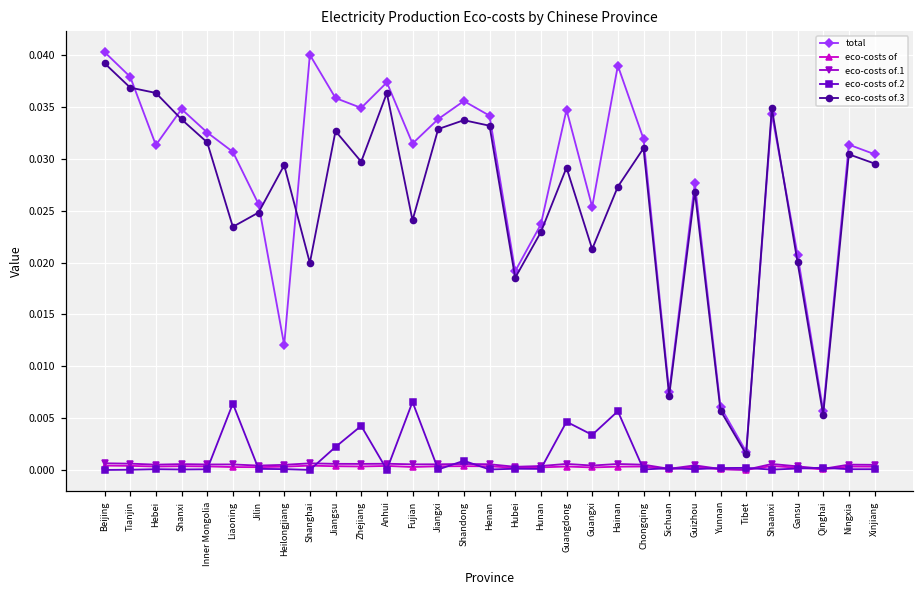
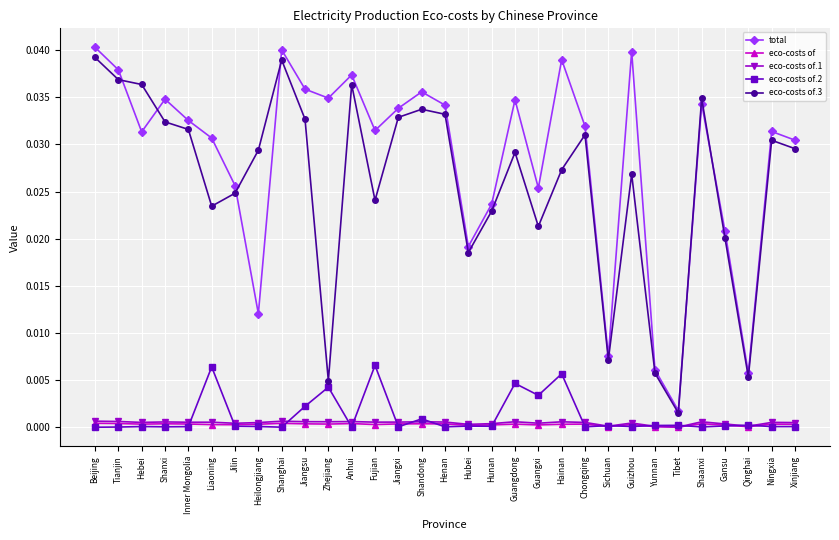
eco-costs of.3, Shanxi: 0.034 -> 0.032
eco-costs of.3, Shanghai: 0.020 -> 0.039
eco-costs of.3, Zhejiang: 0.030 -> 0.005
total, Guizhou: 0.028 -> 0.040
